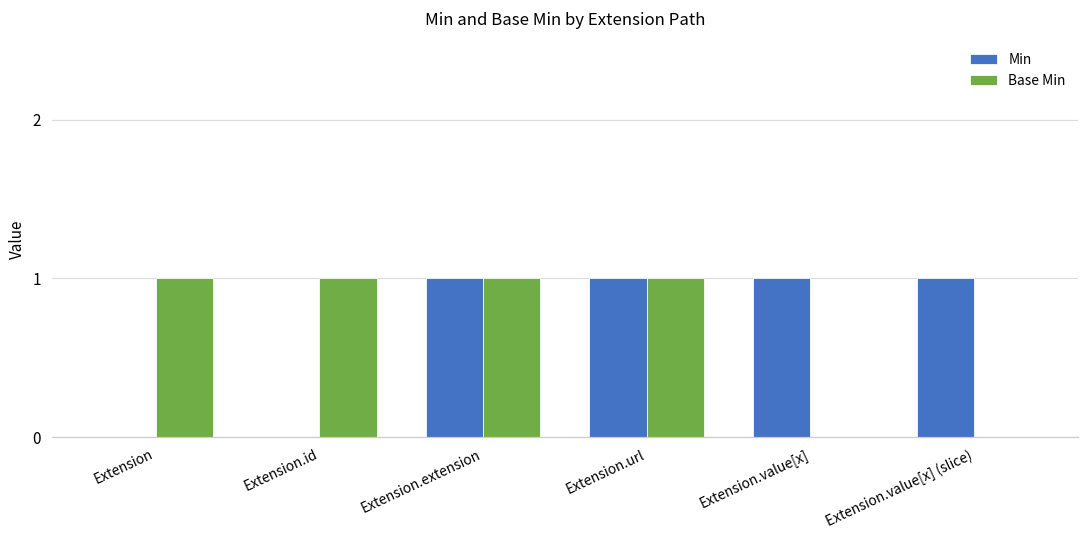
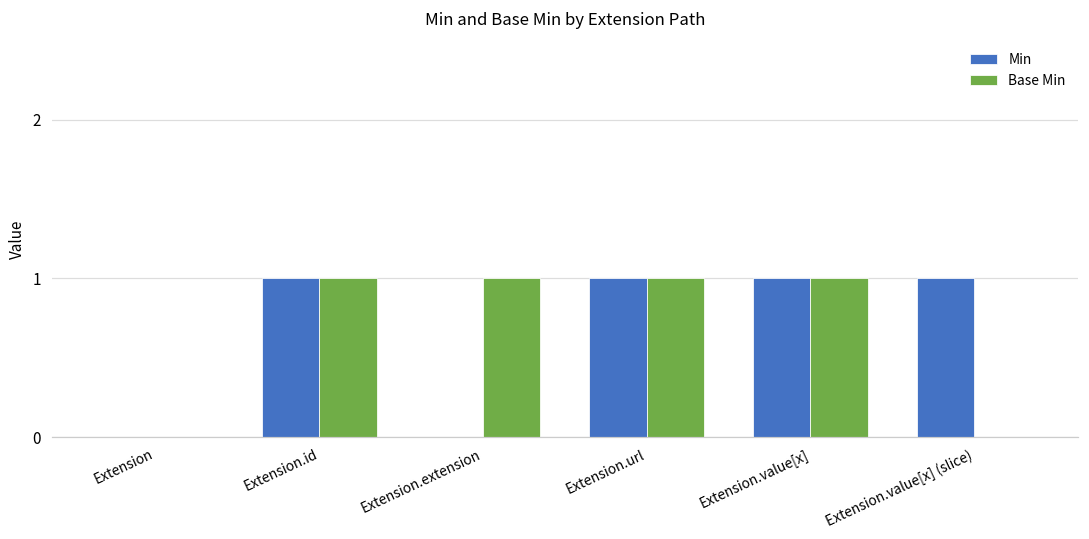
Base Min, Extension: 1 -> 0
Min, Extension.id: 0 -> 1
Min, Extension.extension: 1 -> 0
Base Min, Extension.value[x]: 0 -> 1
